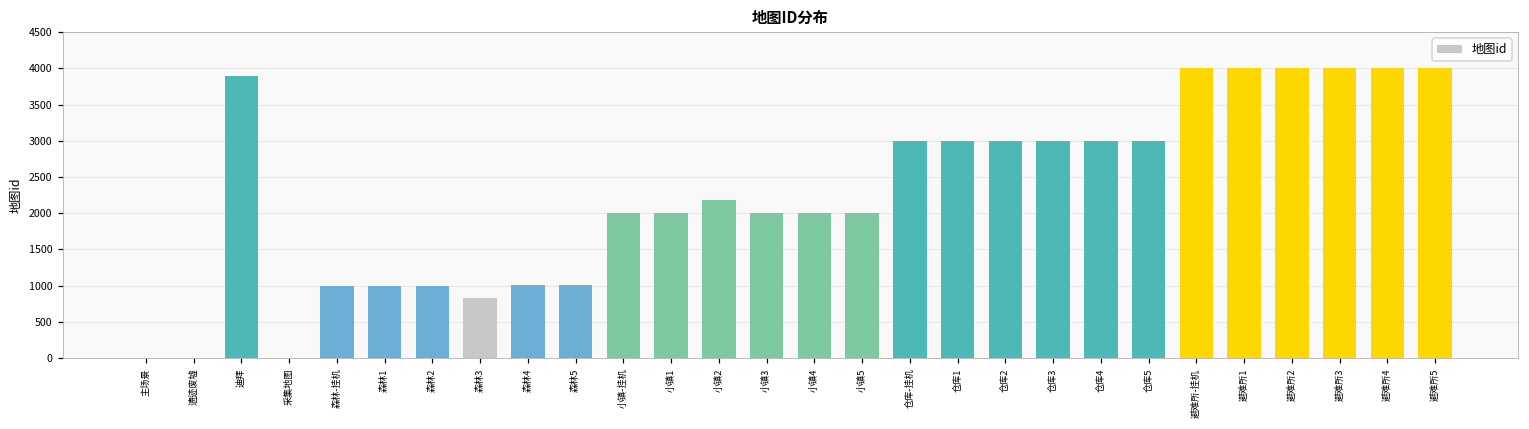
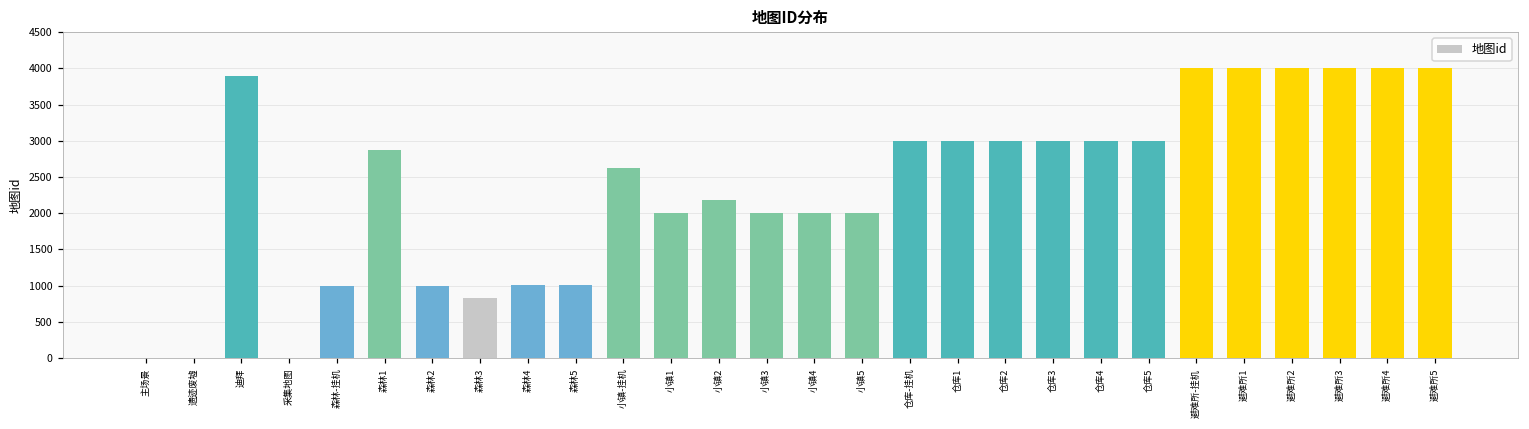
森林1: 1000 -> 2900
小镇-挂机: 2000 -> 2600
